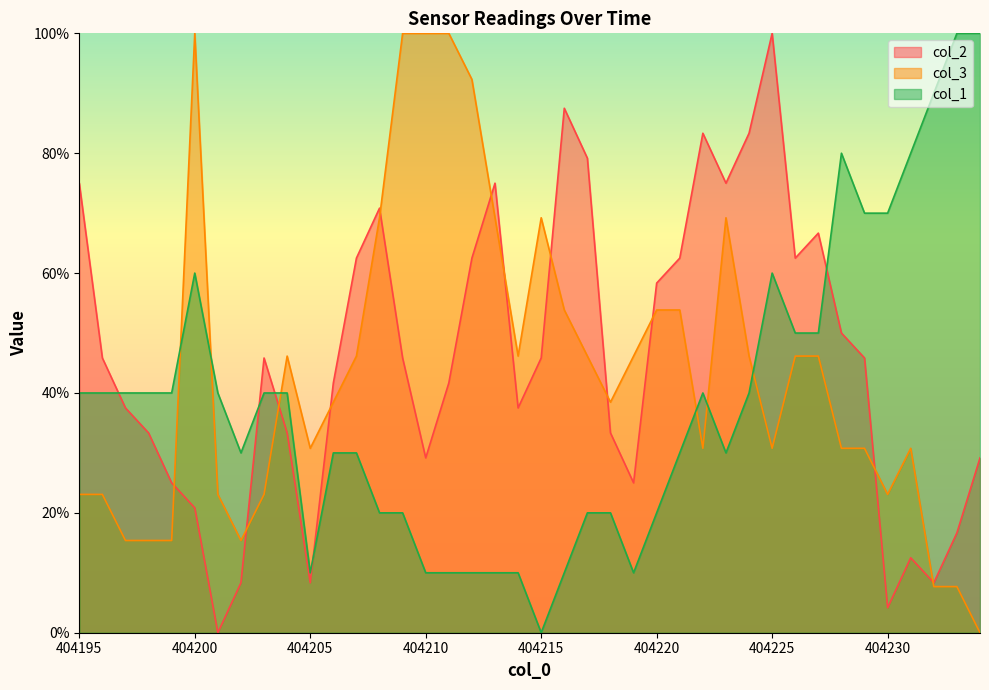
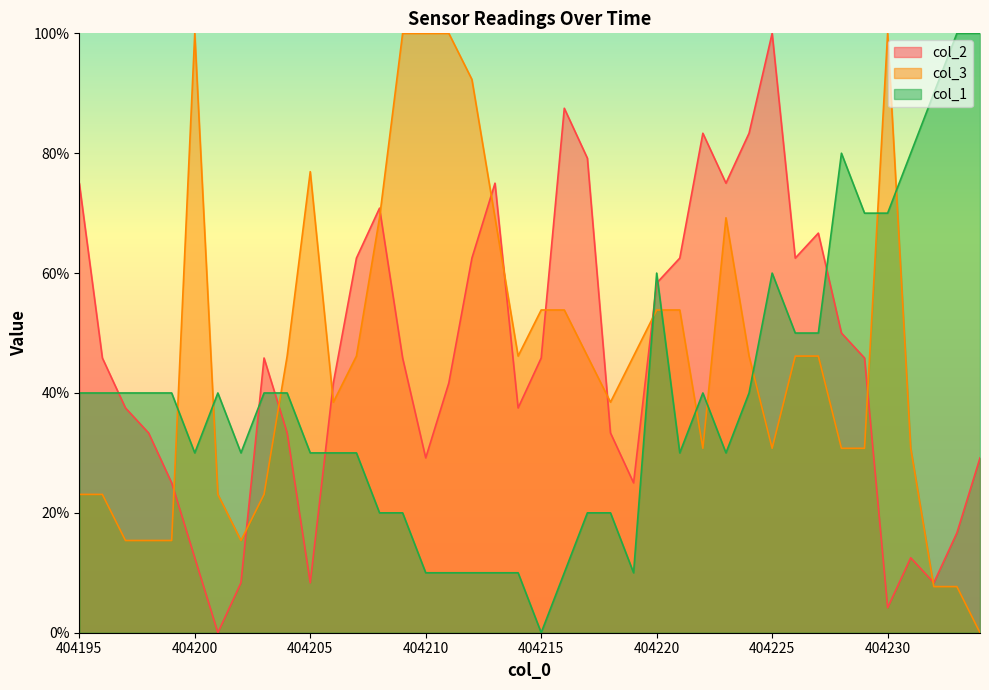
col_2, 404200: 21% -> 12%
col_1, 404200: 60% -> 30%
col_3, 404205: 31% -> 77%
col_1, 404205: 10% -> 30%
col_3, 404215: 69% -> 54%
col_1, 404220: 20% -> 60%
col_3, 404230: 23% -> 100%
